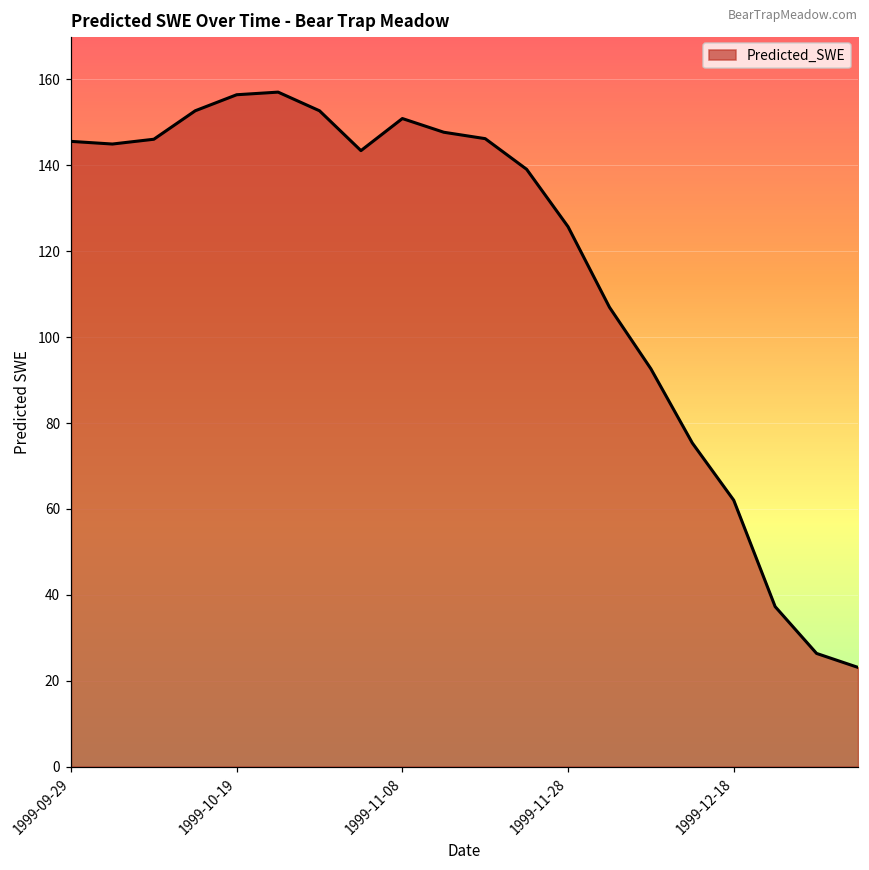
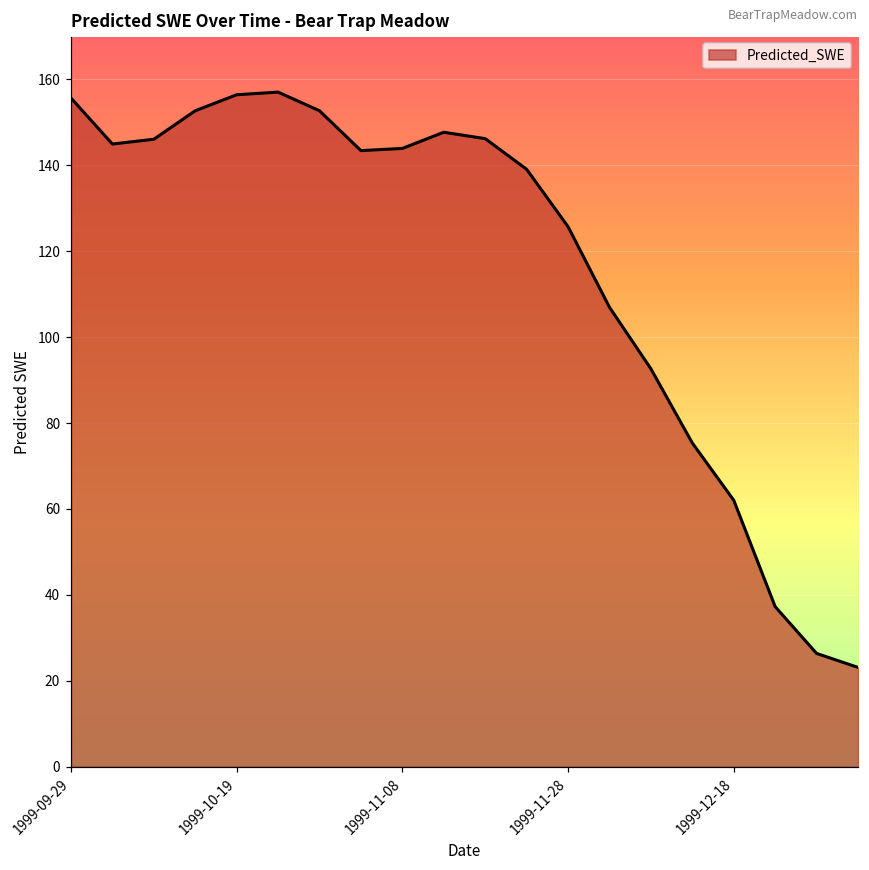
1999-09-29: 146 -> 156
1999-11-08: 151 -> 144
